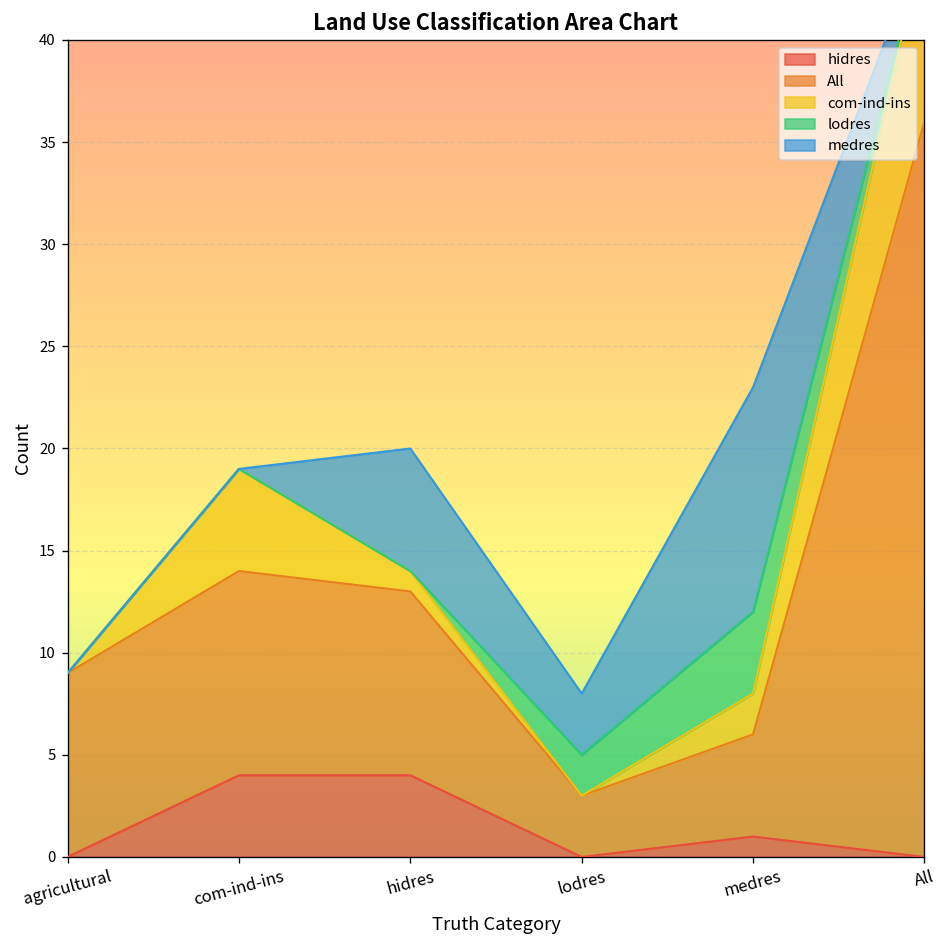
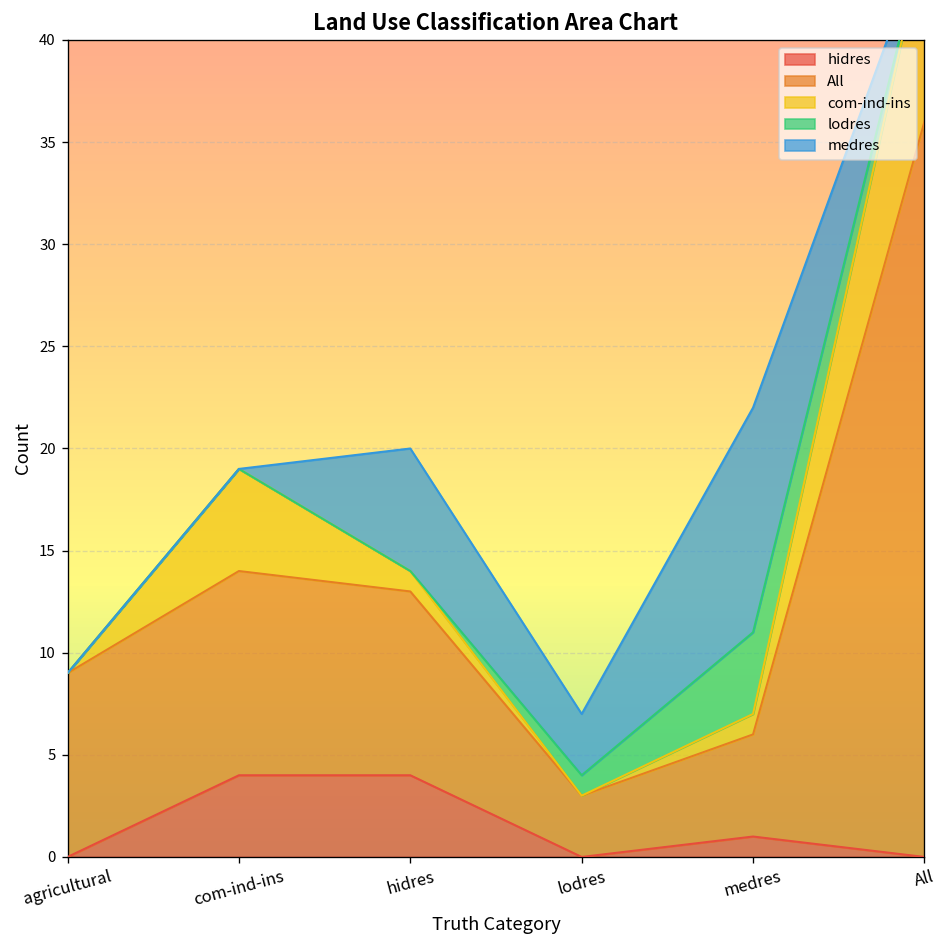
lodres, lodres: 2 -> 1
com-ind-ins, medres: 2 -> 1
